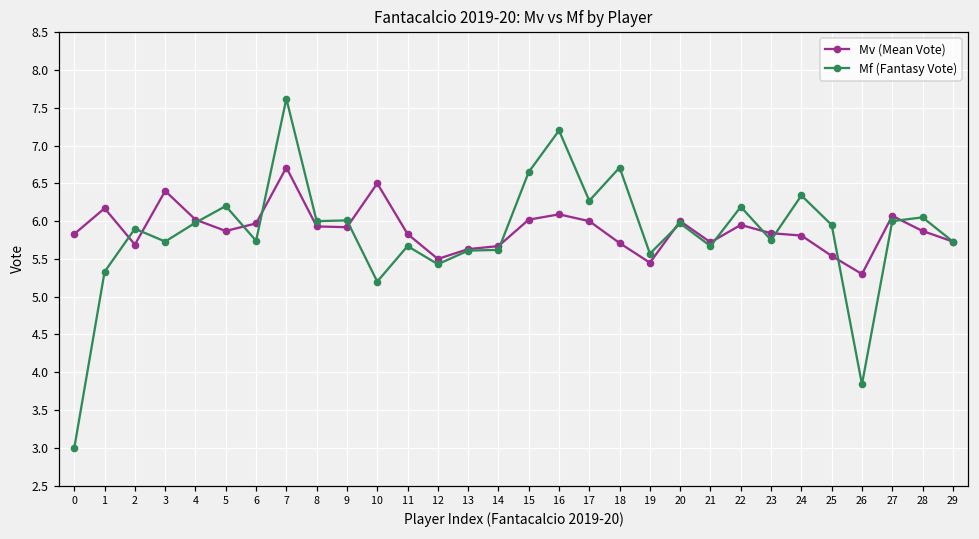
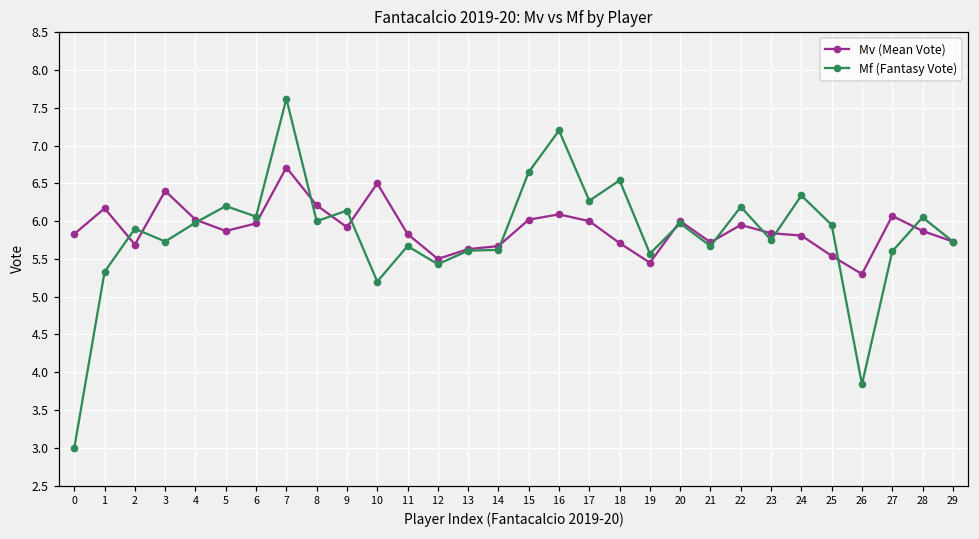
Mf (Fantasy Vote), 6: 5.7 -> 6.1
Mv (Mean Vote), 8: 5.9 -> 6.2
Mf (Fantasy Vote), 9: 6.0 -> 6.1
Mf (Fantasy Vote), 18: 6.7 -> 6.5
Mf (Fantasy Vote), 27: 6.0 -> 5.6
